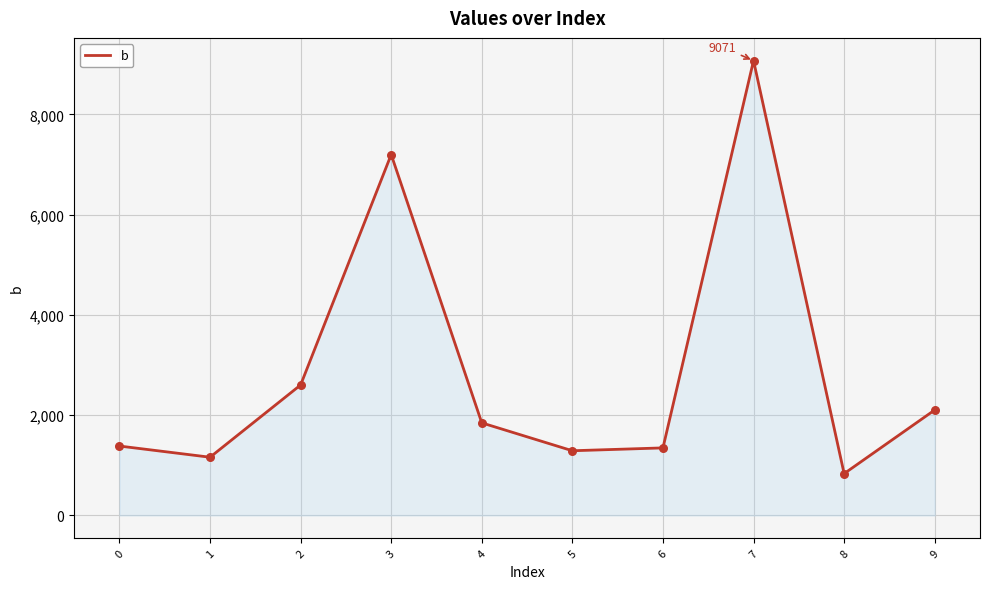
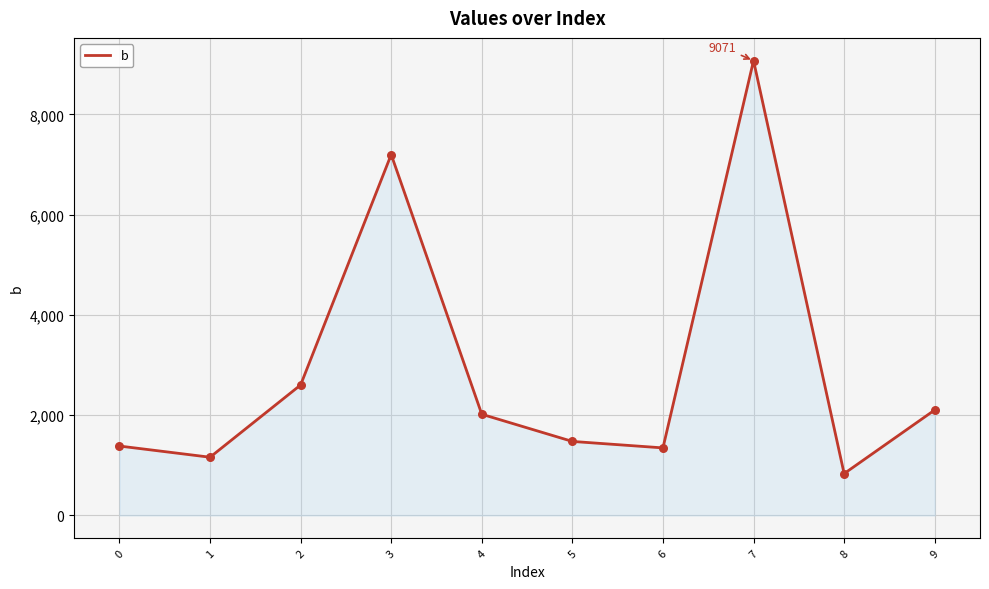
4: 1,800 -> 2,000
5: 1,300 -> 1,500
